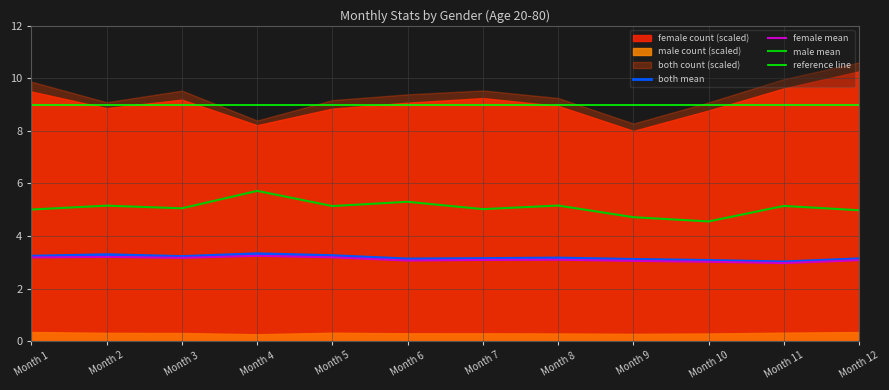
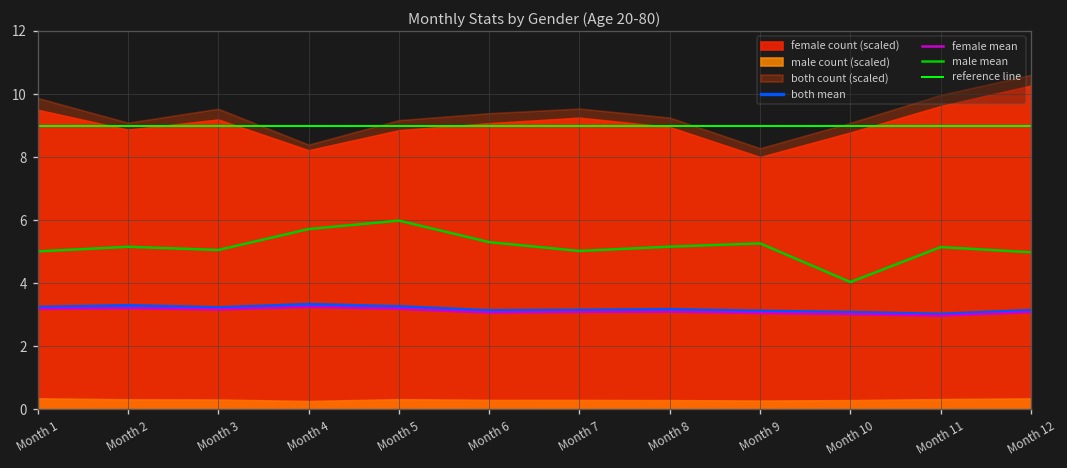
male mean, Month 5: 5.1 -> 6.0
male mean, Month 9: 4.7 -> 5.3
male mean, Month 10: 4.6 -> 4.0
